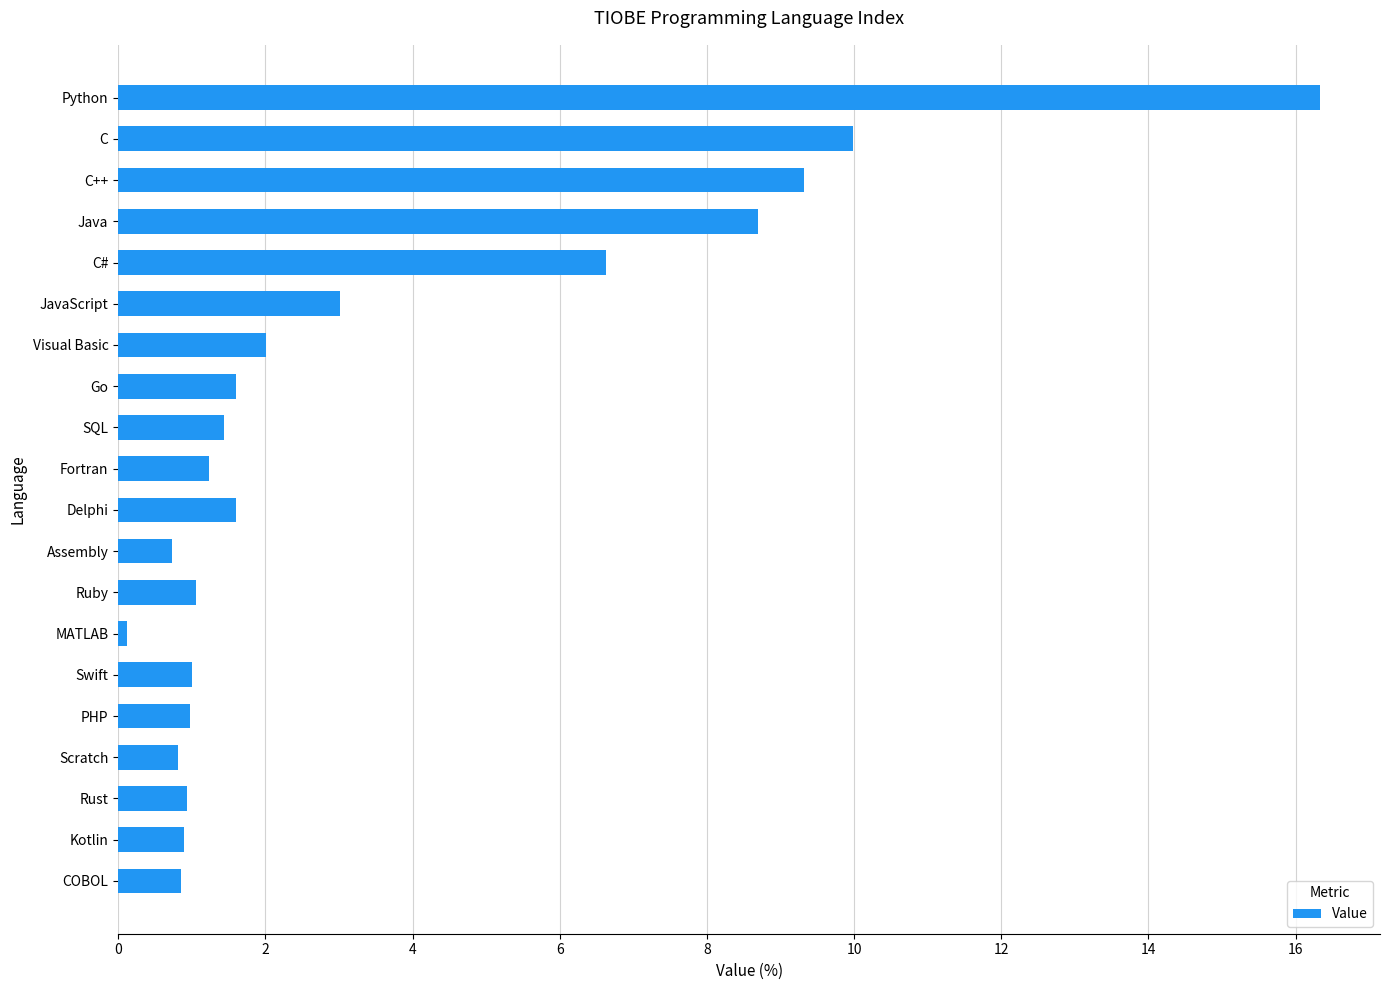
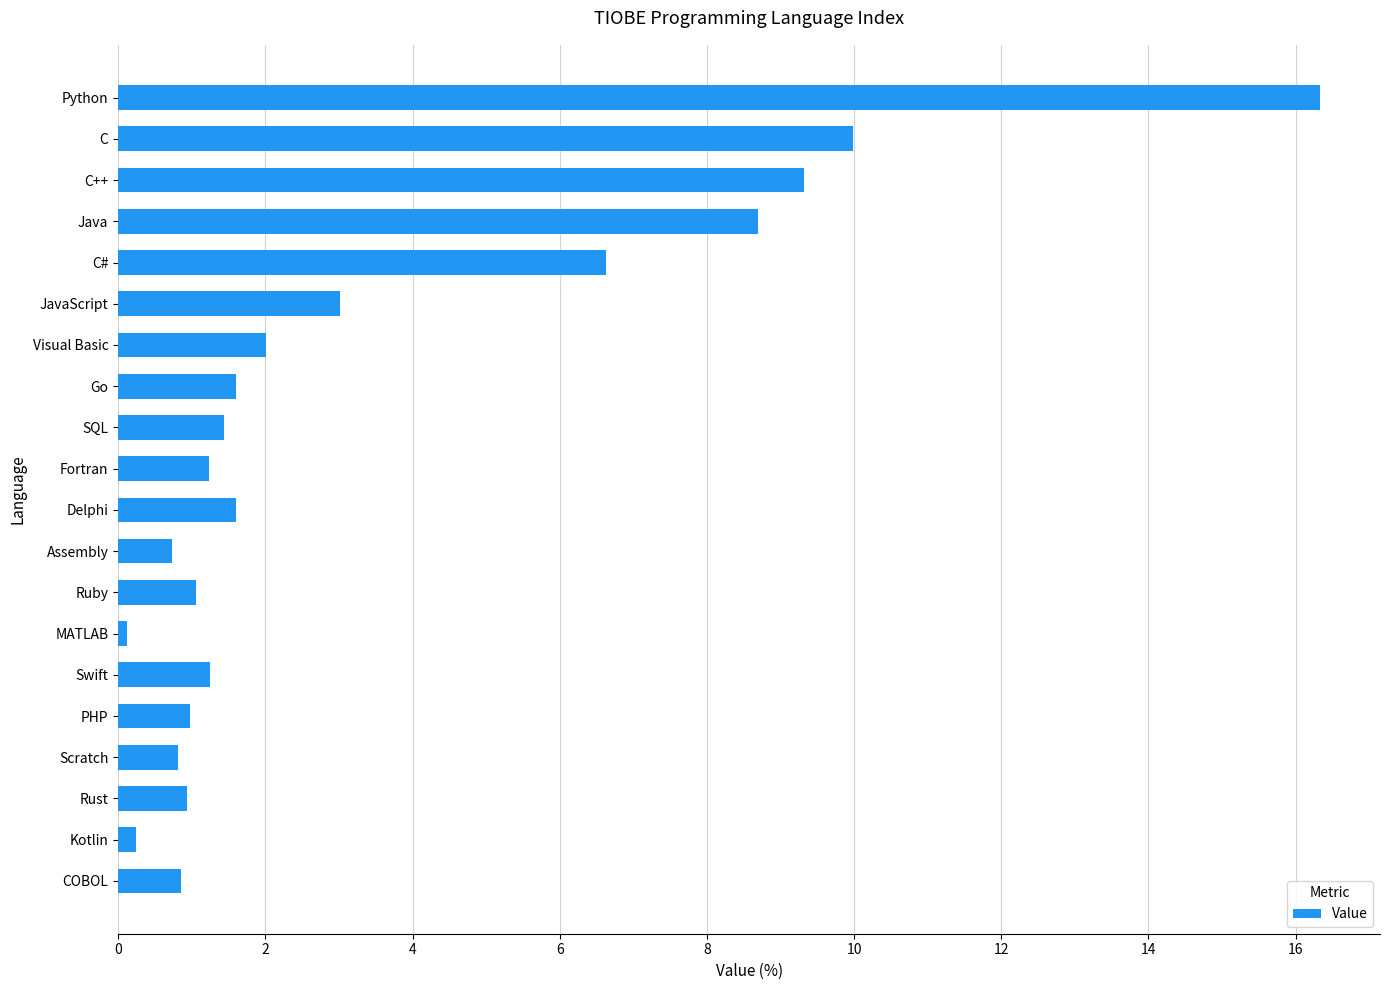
Swift: 1.0 -> 1.3
Kotlin: 0.9 -> 0.2
